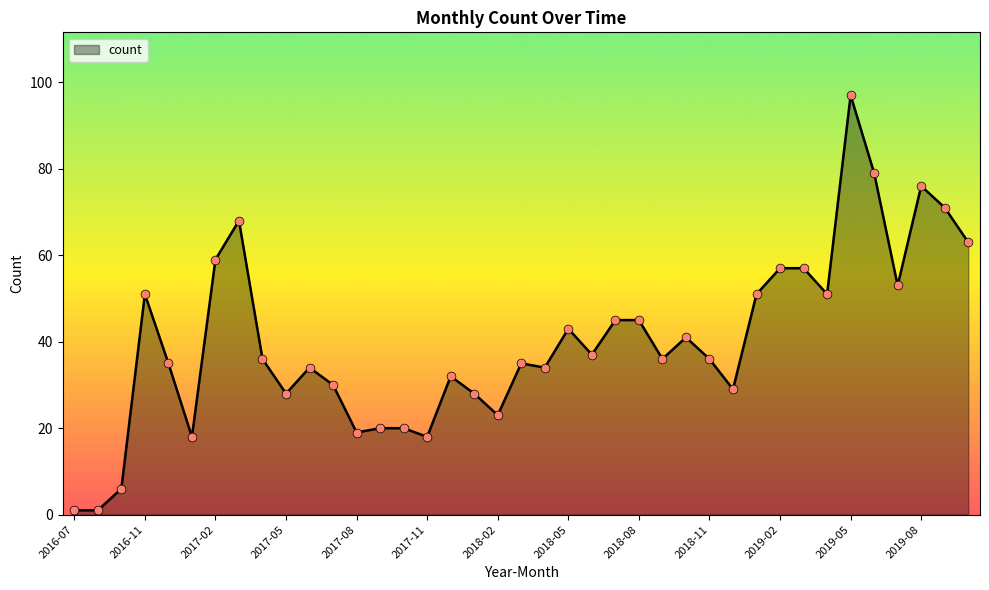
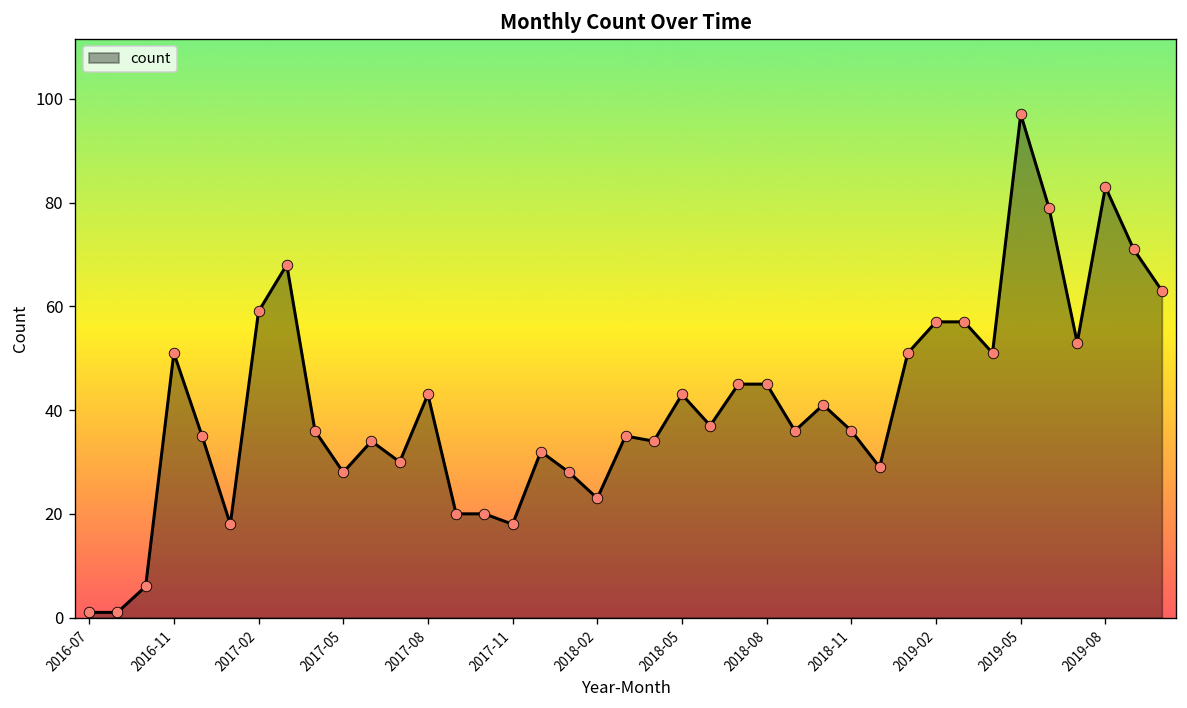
2017-08: 19 -> 43
2019-08: 76 -> 83
